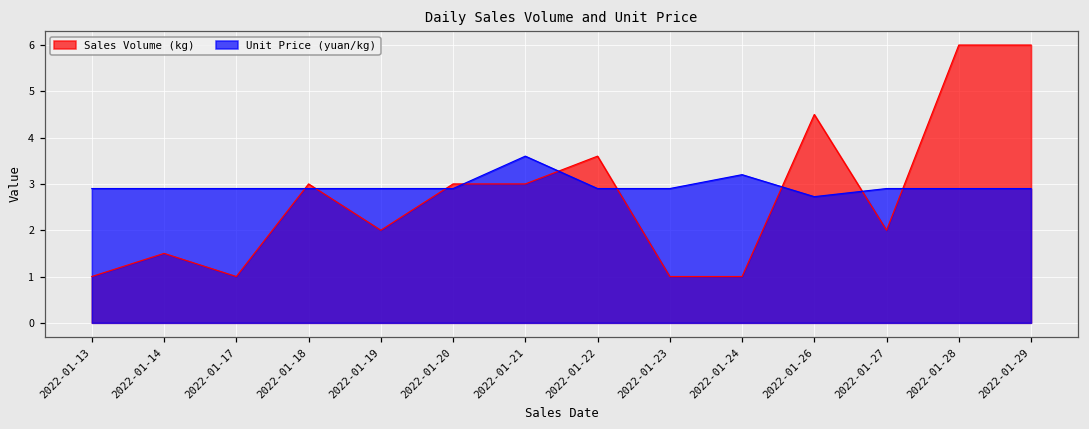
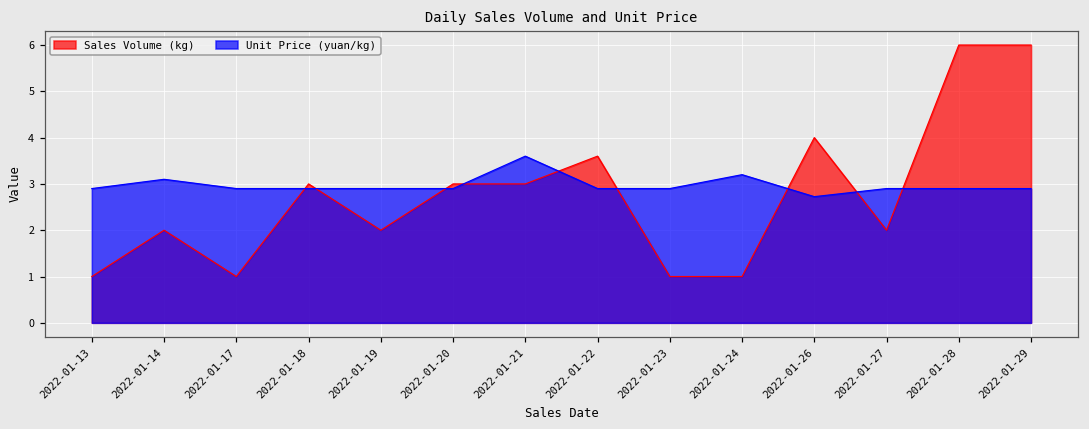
Sales Volume (kg), 2022-01-14: 1.5 -> 2.0
Unit Price (yuan/kg), 2022-01-14: 2.9 -> 3.1
Sales Volume (kg), 2022-01-26: 4.5 -> 4.0
